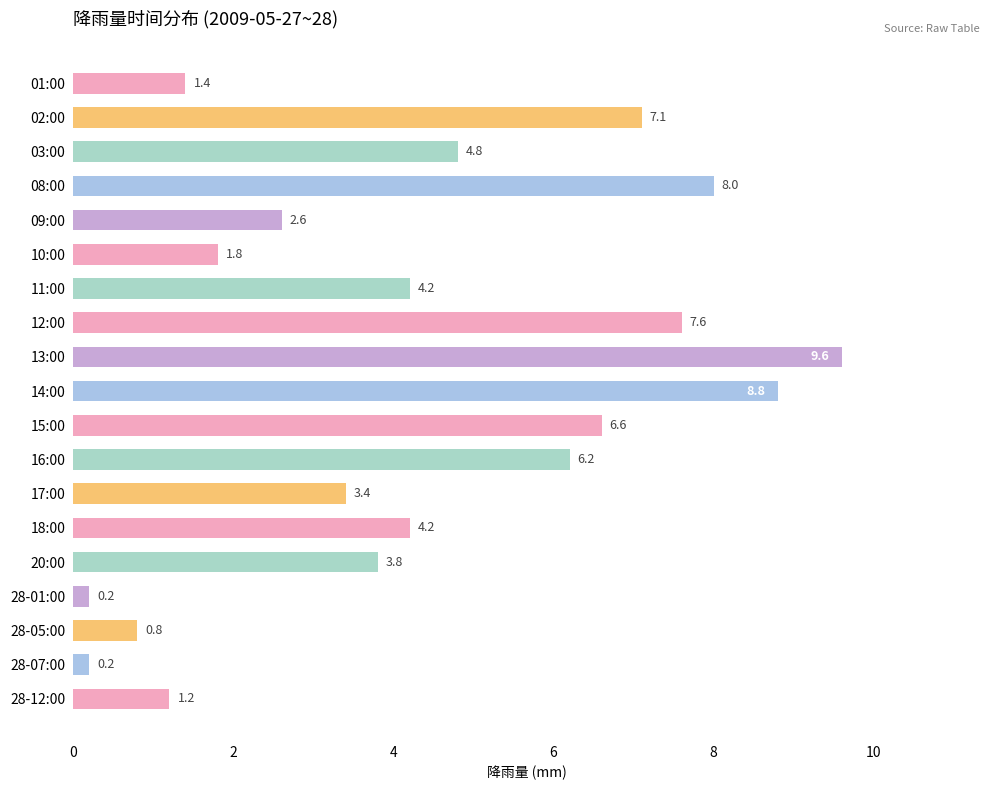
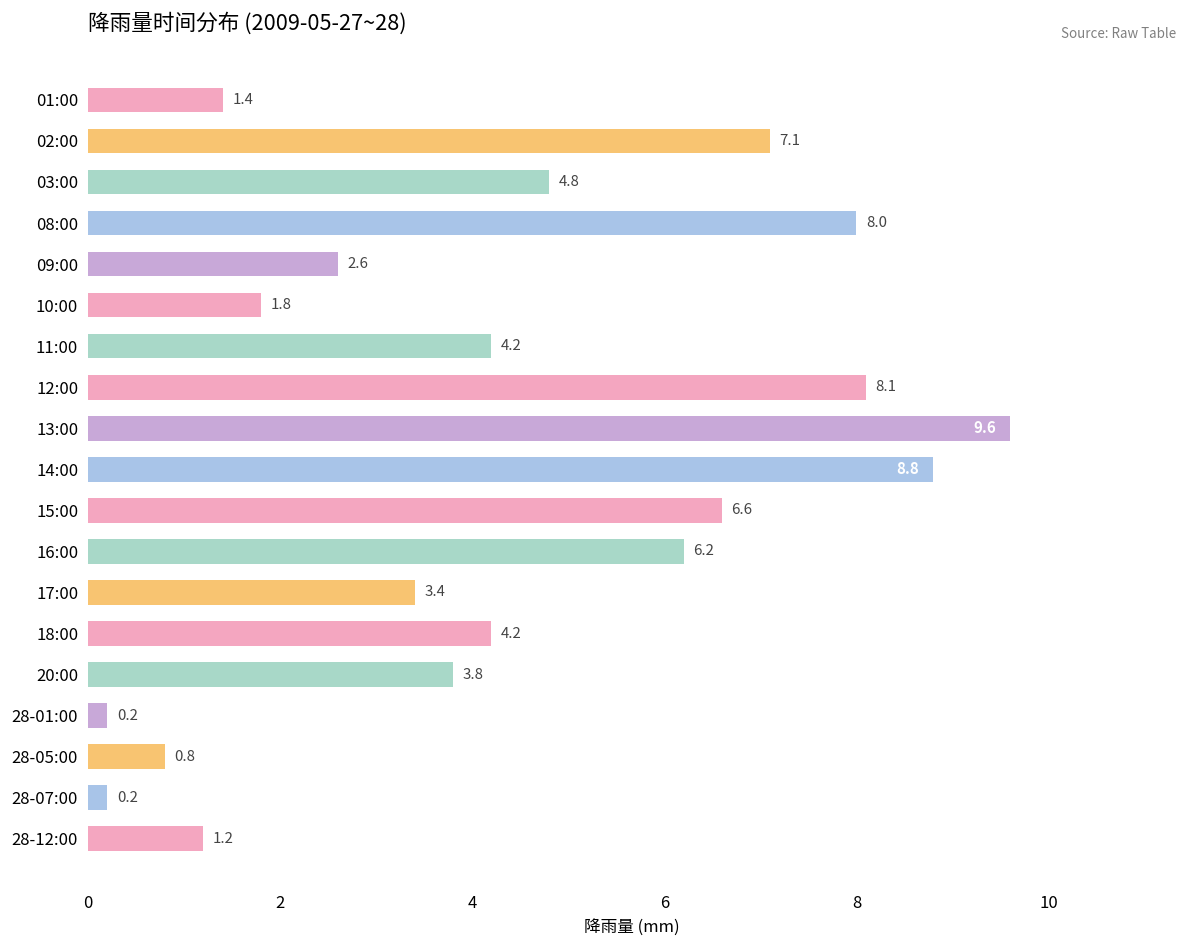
12:00: 7.6 -> 8.1
